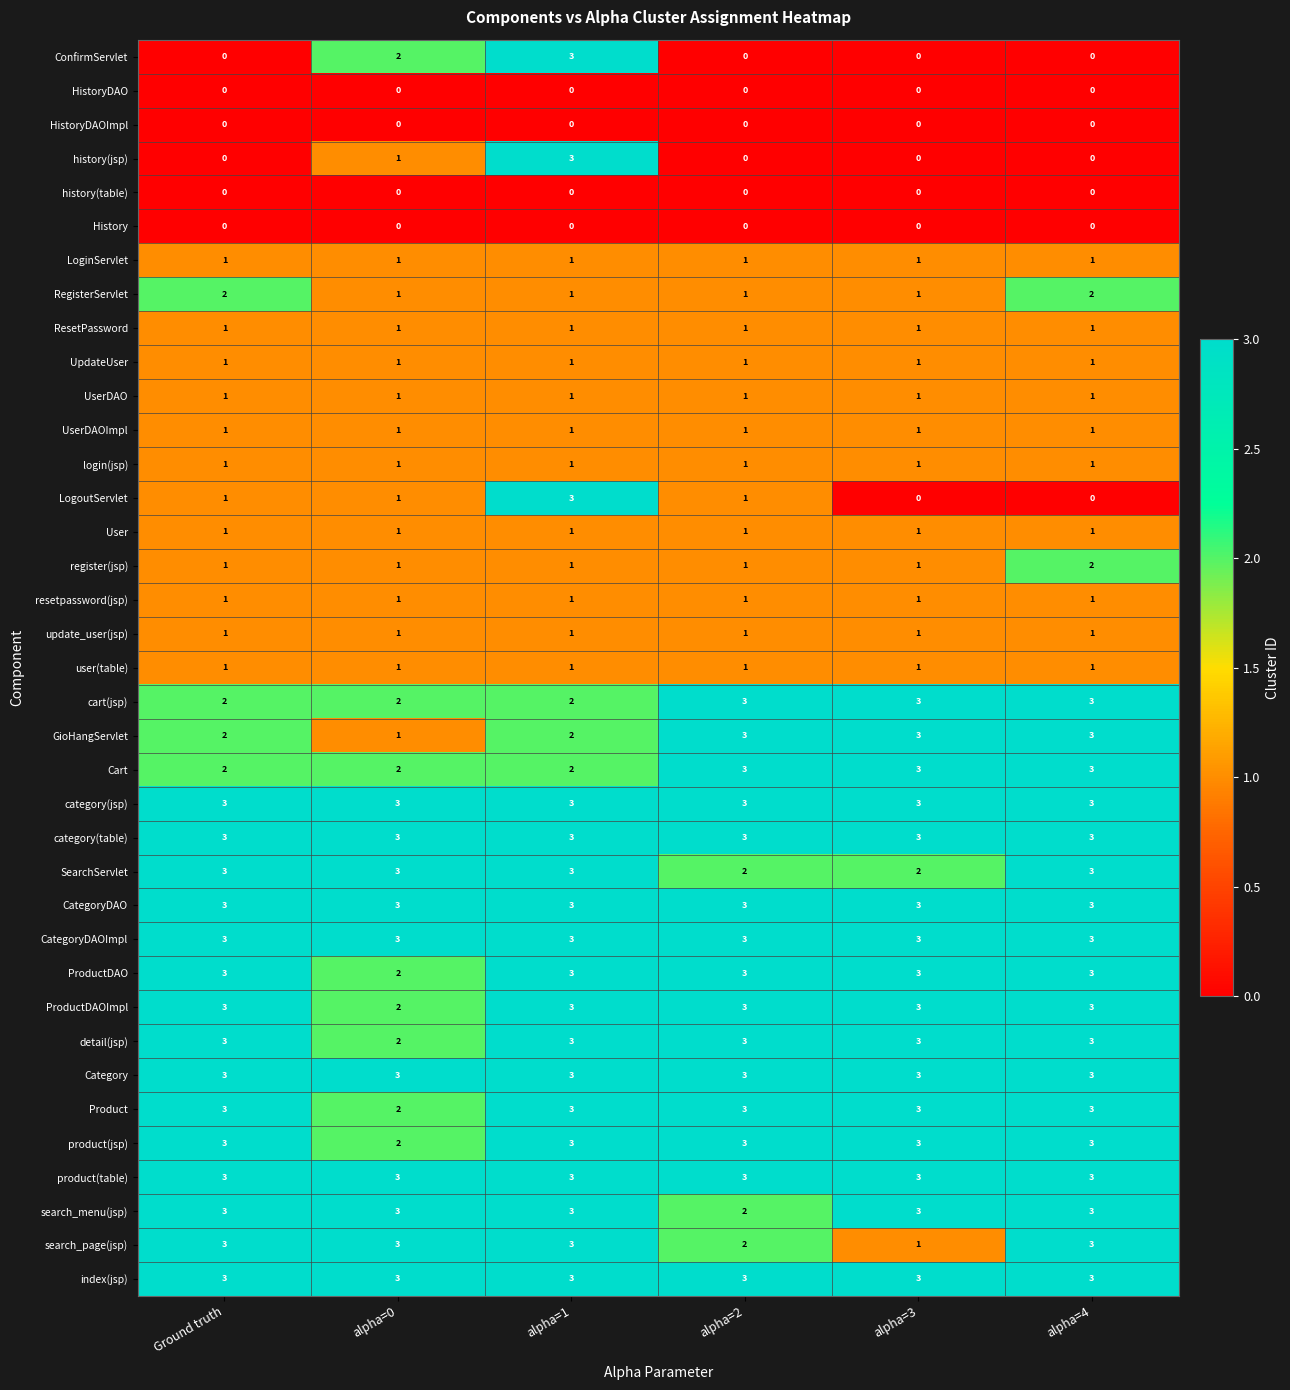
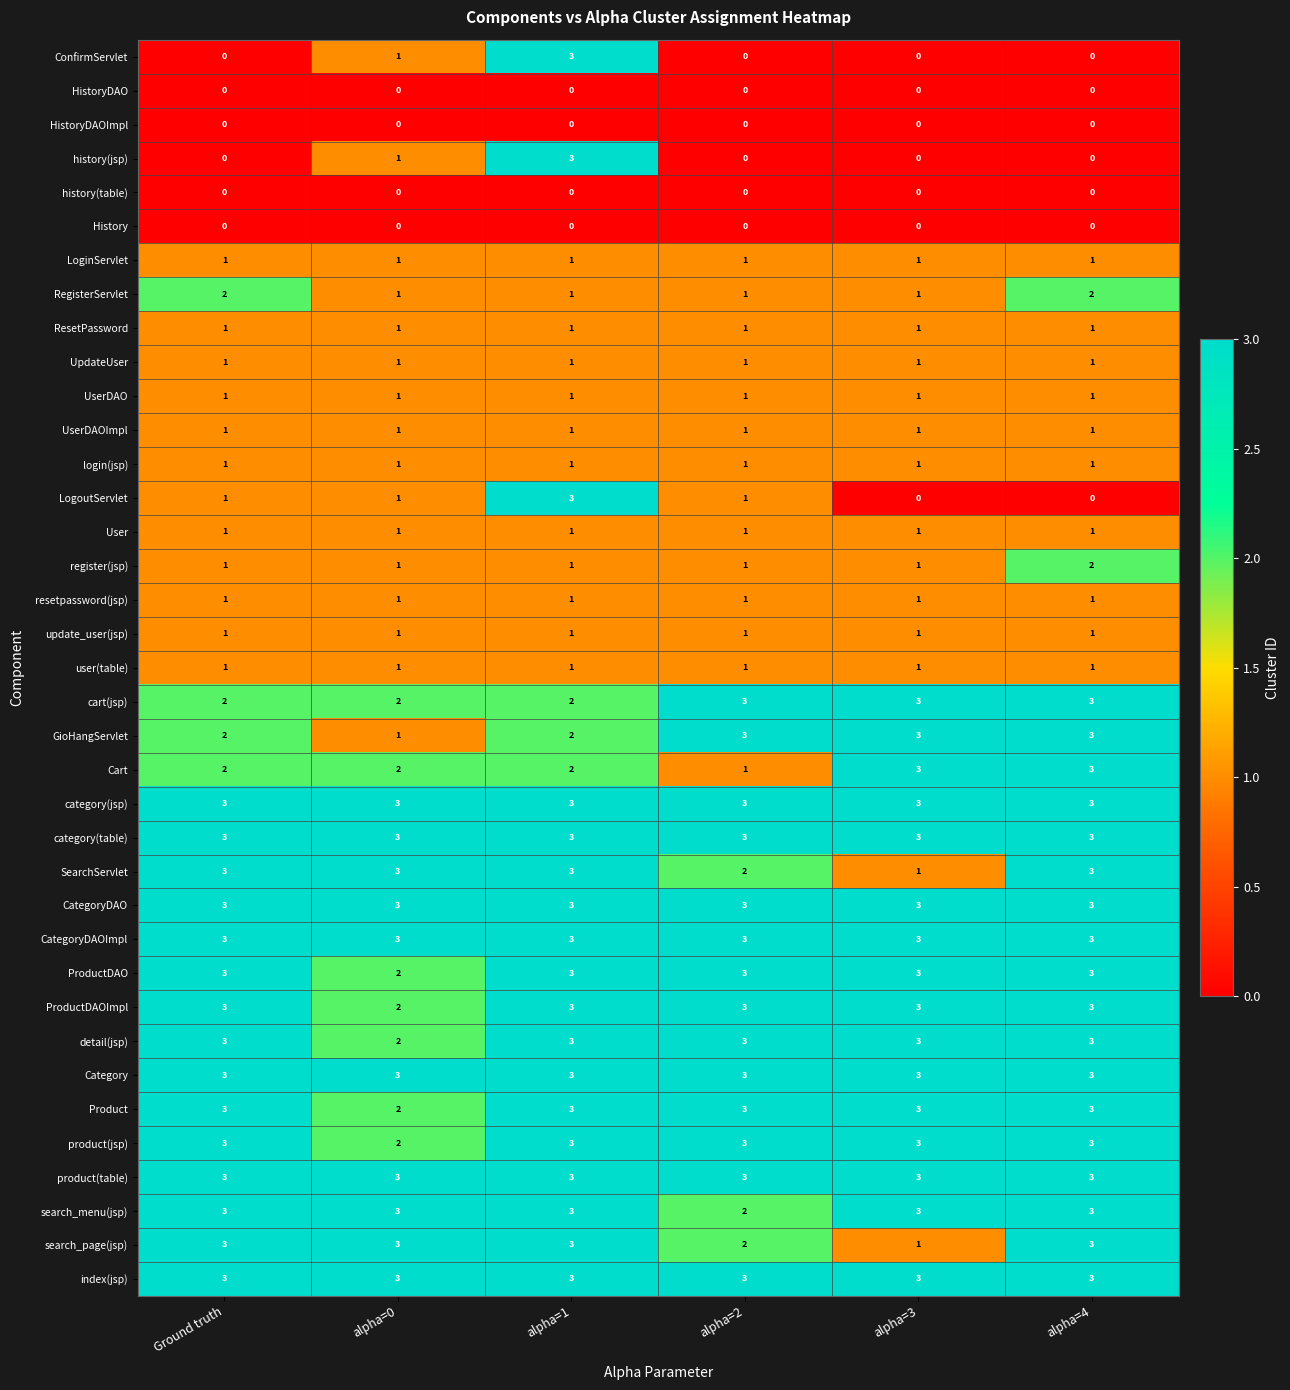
ConfirmServlet, alpha=0: 2 -> 1
Cart, alpha=2: 3 -> 1
SearchServlet, alpha=3: 2 -> 1
